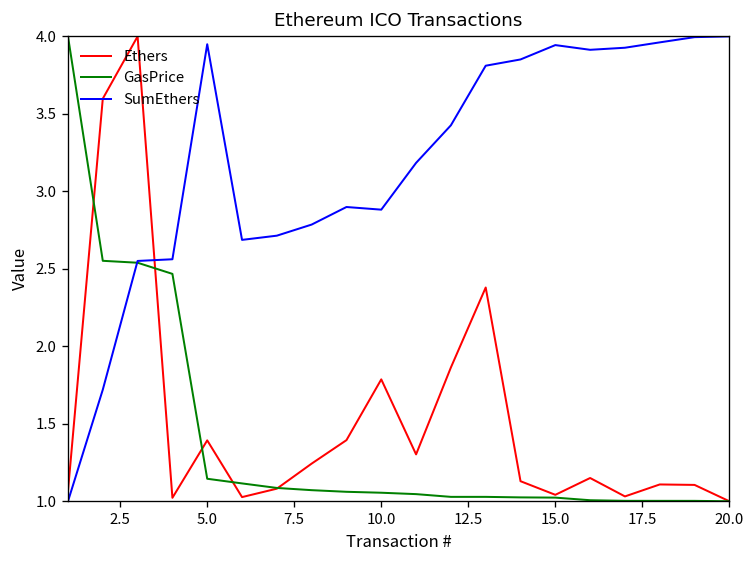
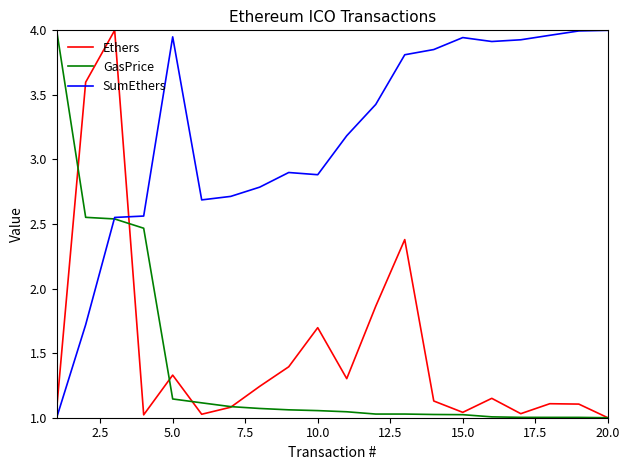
Ethers, 5.0: 1.39 -> 1.33
Ethers, 10.0: 1.79 -> 1.70
